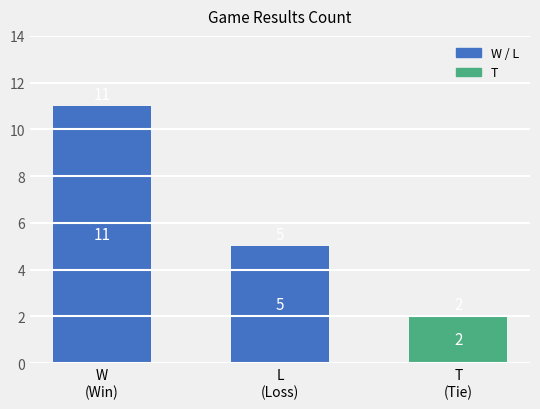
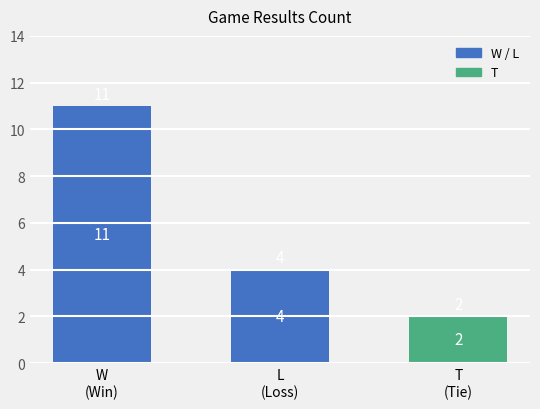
L (Loss): 5 -> 4
